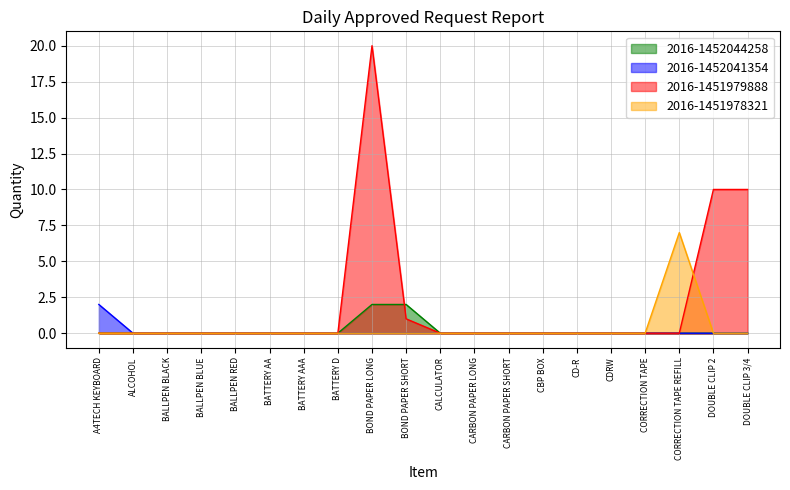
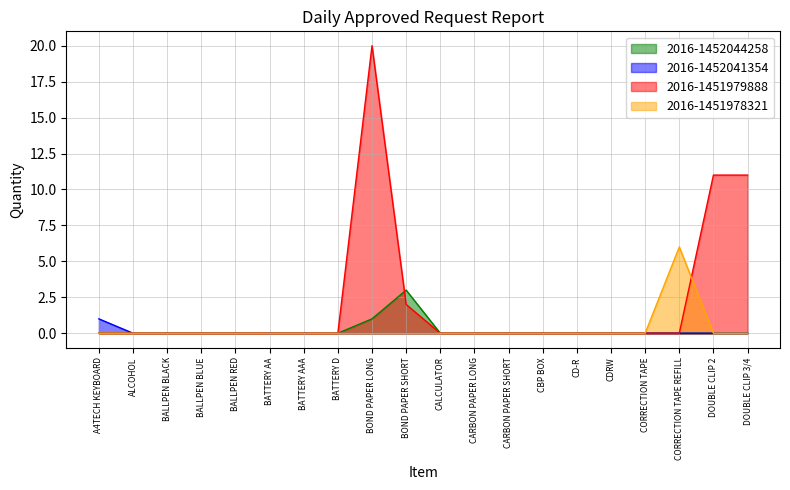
2016-1452041354, A4TECH KEYBOARD: 2 -> 1
2016-1452044258, BOND PAPER LONG: 2 -> 1
2016-1452044258, BOND PAPER SHORT: 2 -> 3
2016-1451979888, BOND PAPER SHORT: 1 -> 2
2016-1451978321, CORRECTION TAPE REFILL: 7 -> 6
2016-1451979888, DOUBLE CLIP 2: 10 -> 11
2016-1451979888, DOUBLE CLIP 3/4: 10 -> 11
